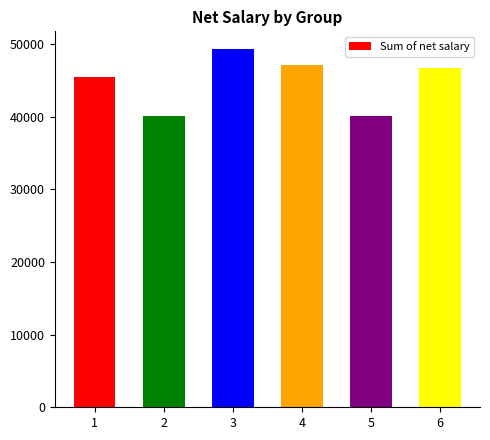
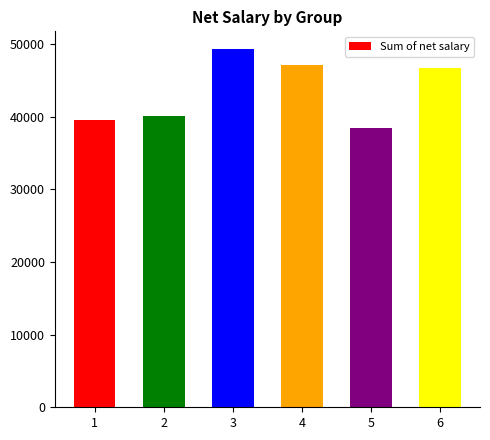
1: 45000 -> 40000
5: 40000 -> 39000
